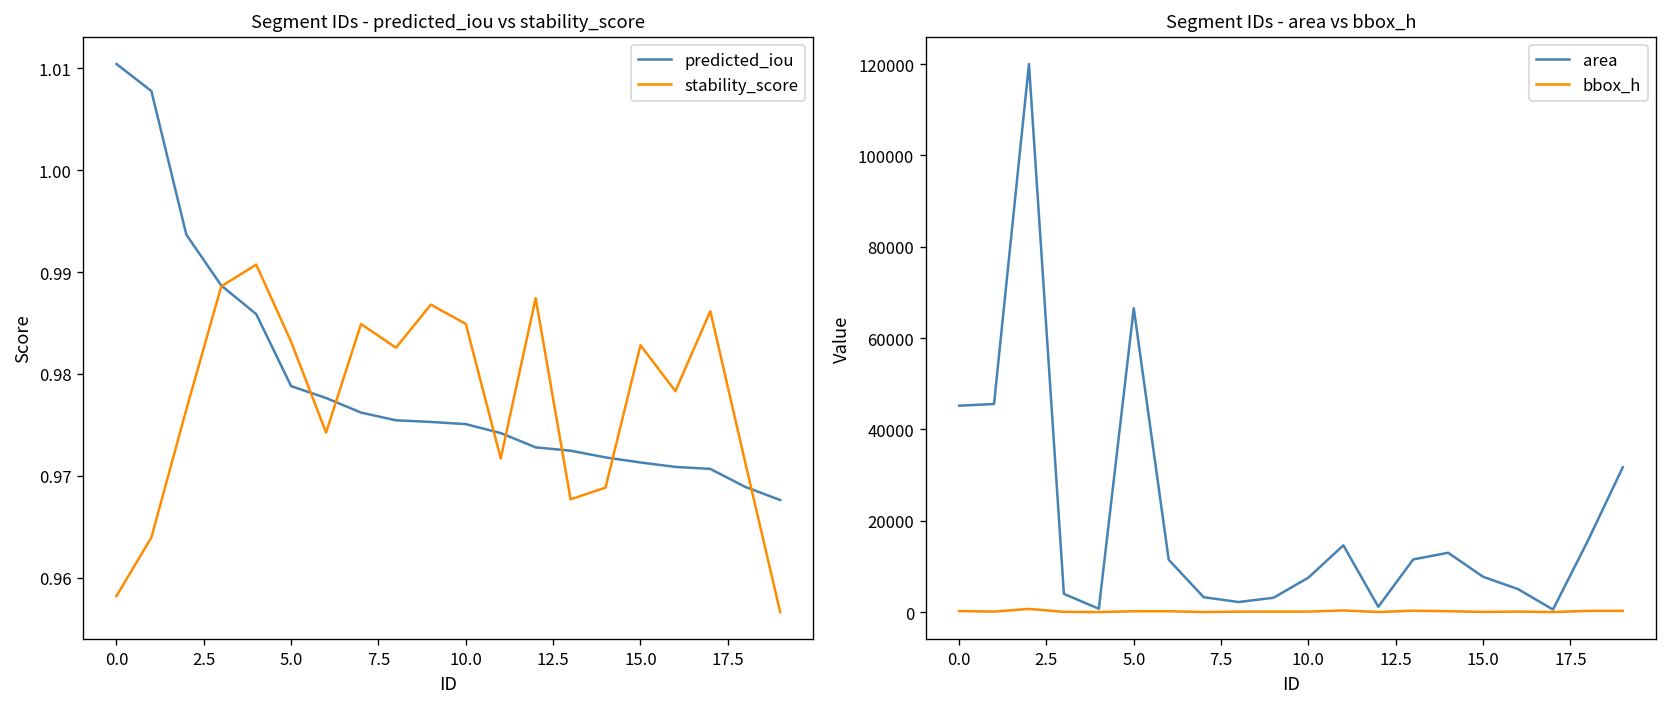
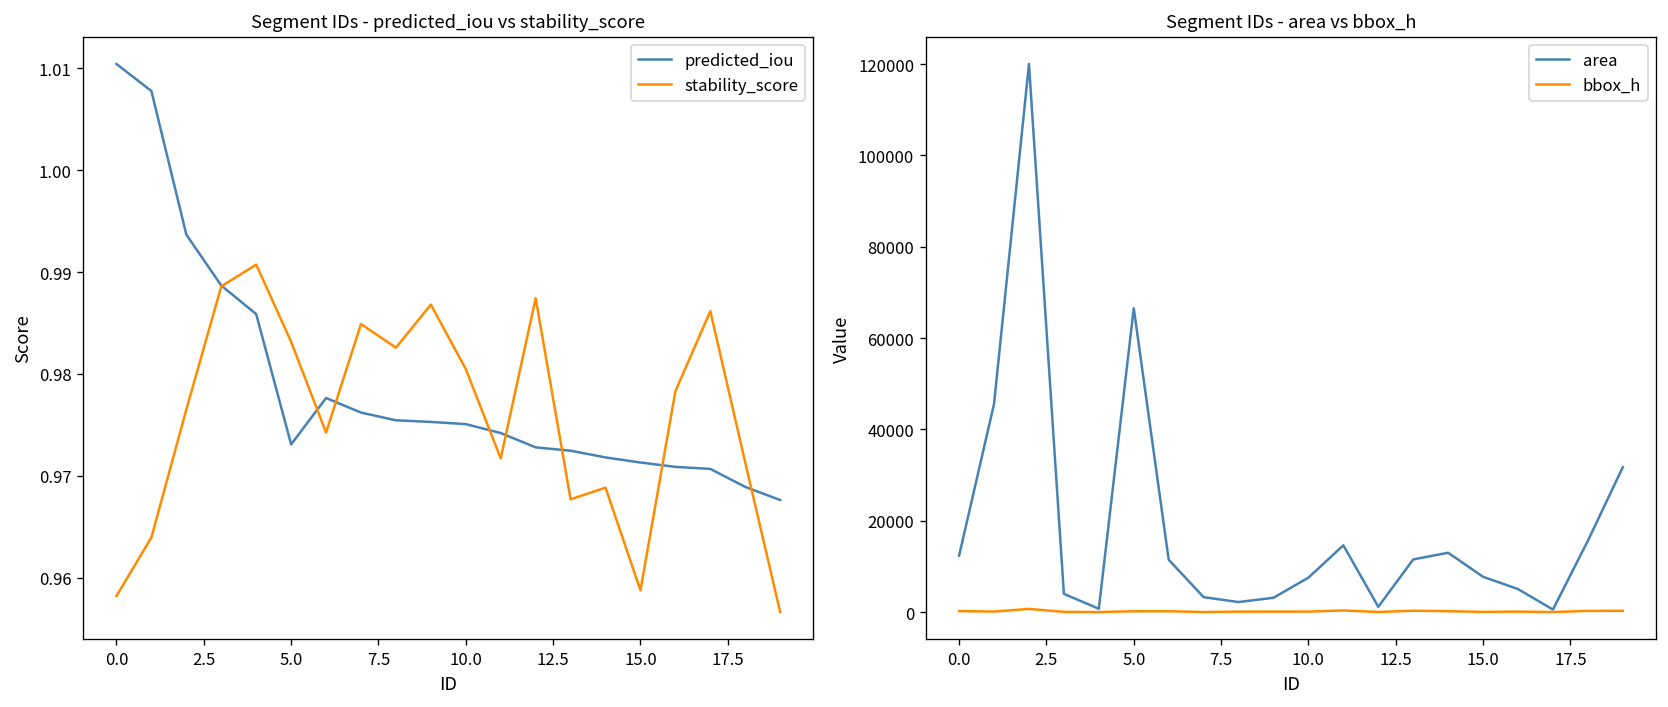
Segment IDs - predicted_iou vs stability_score, predicted_iou, 5.0: 0.979 -> 0.973
Segment IDs - predicted_iou vs stability_score, stability_score, 10.0: 0.985 -> 0.980
Segment IDs - predicted_iou vs stability_score, stability_score, 15.0: 0.983 -> 0.959
Segment IDs - area vs bbox_h, area, 0.0: 45000 -> 12000
